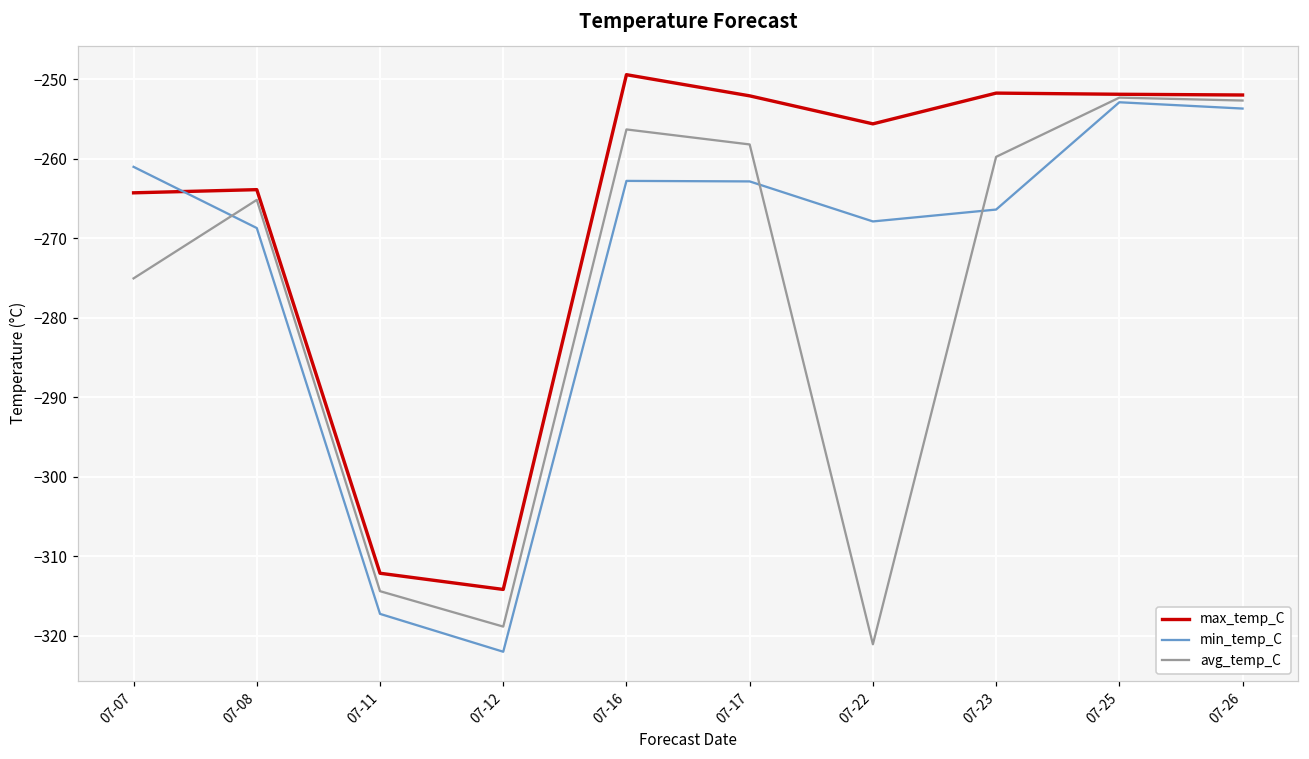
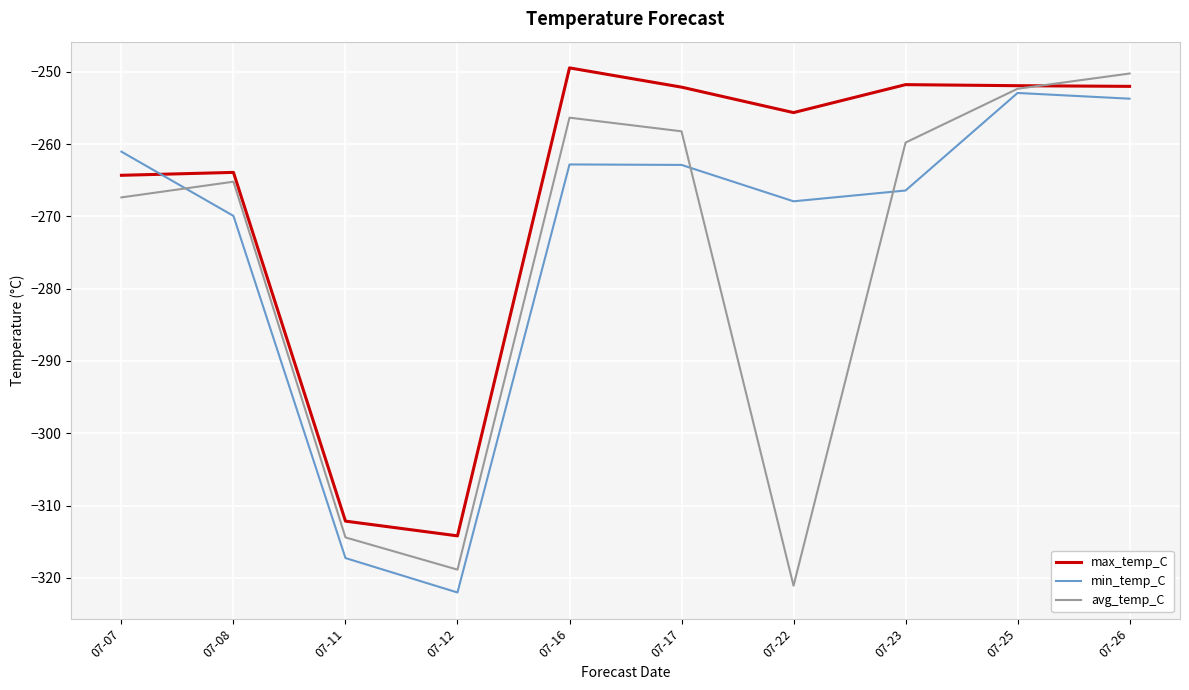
avg_temp_C, 07-07: -275 -> -267
min_temp_C, 07-08: -269 -> -270
avg_temp_C, 07-26: -253 -> -250
